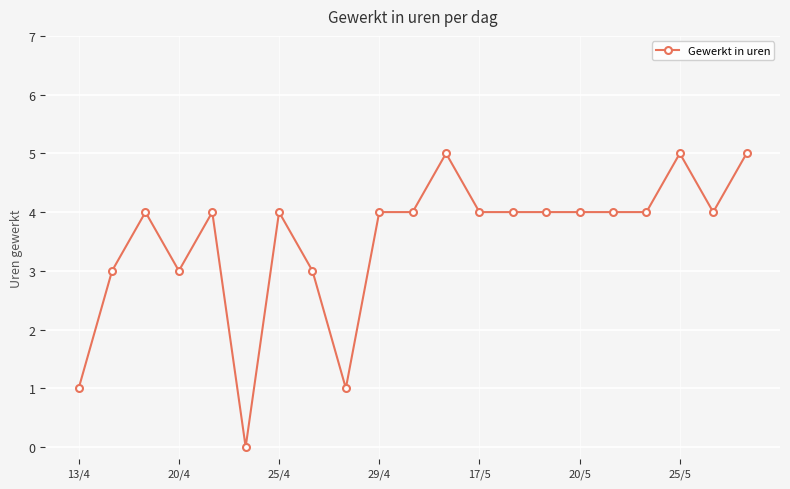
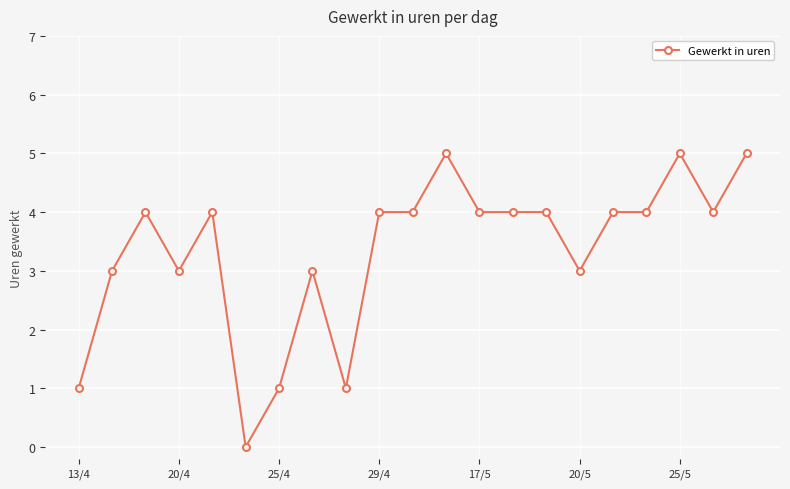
25/4: 4 -> 1
20/5: 4 -> 3
